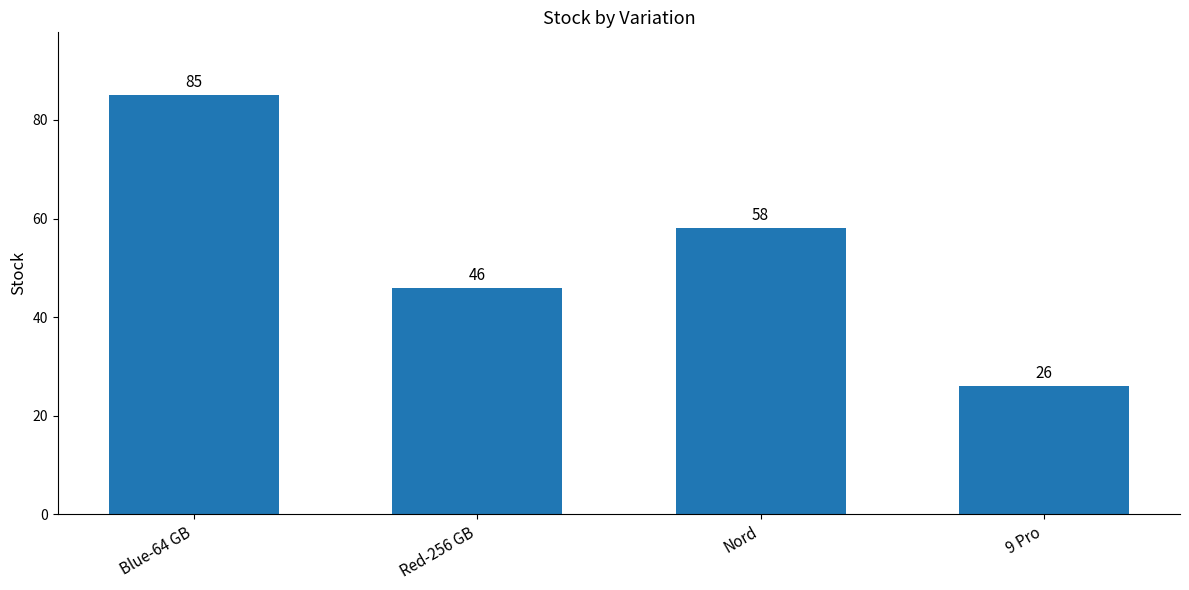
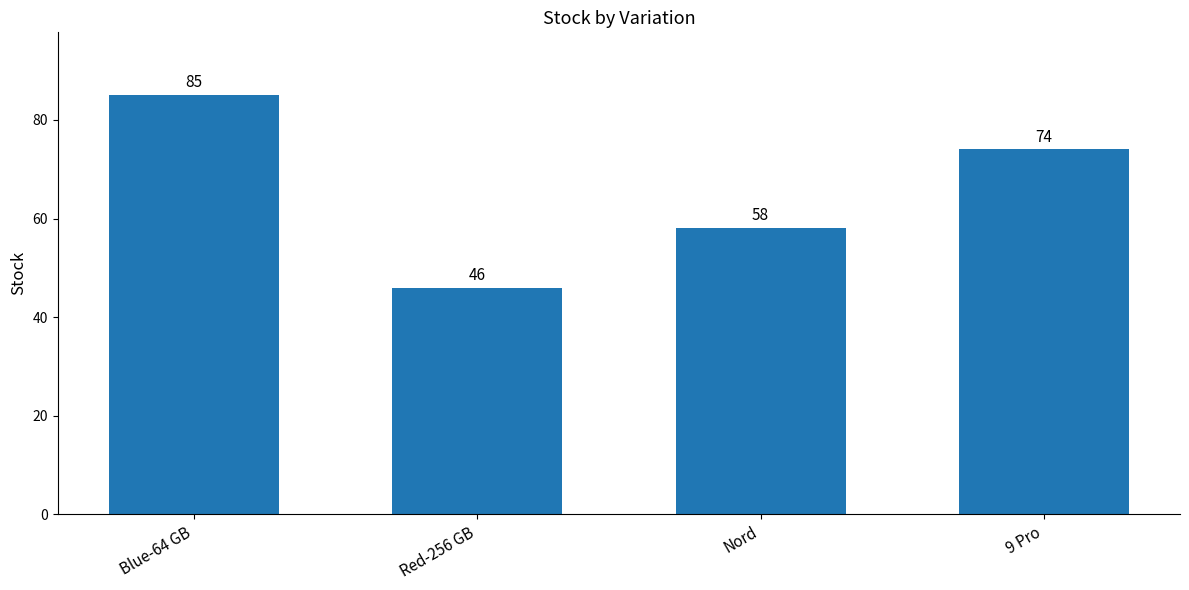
9 Pro: 26 -> 74
